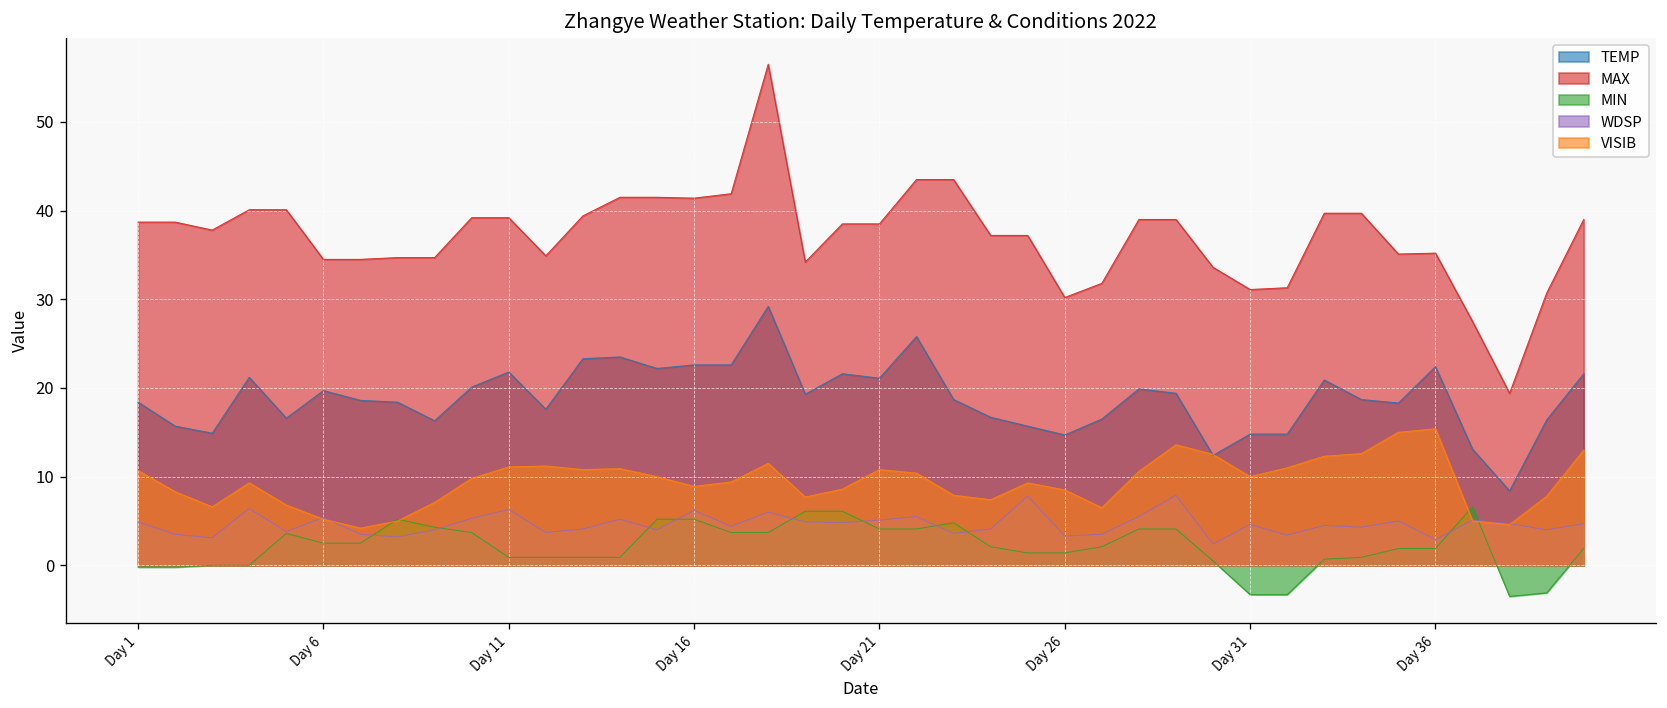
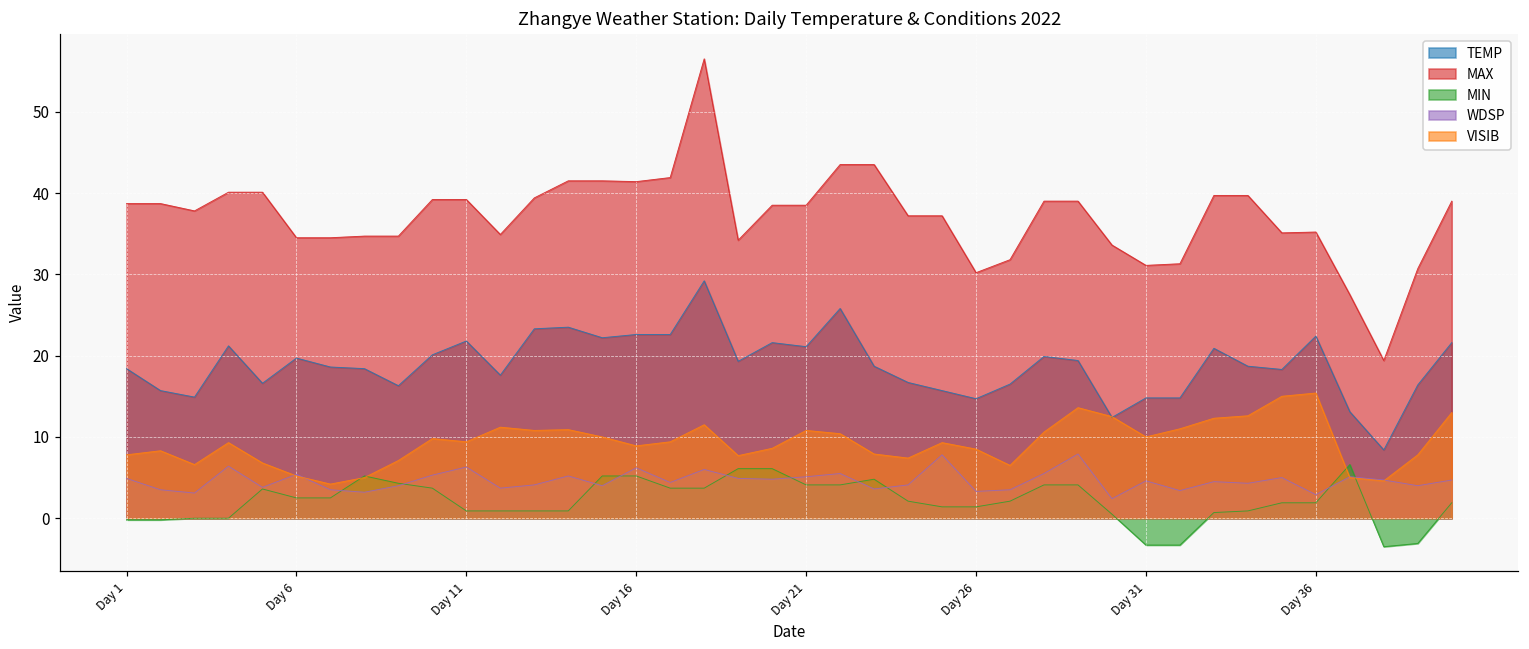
VISIB, Day 1: 11 -> 8
VISIB, Day 11: 11 -> 9
